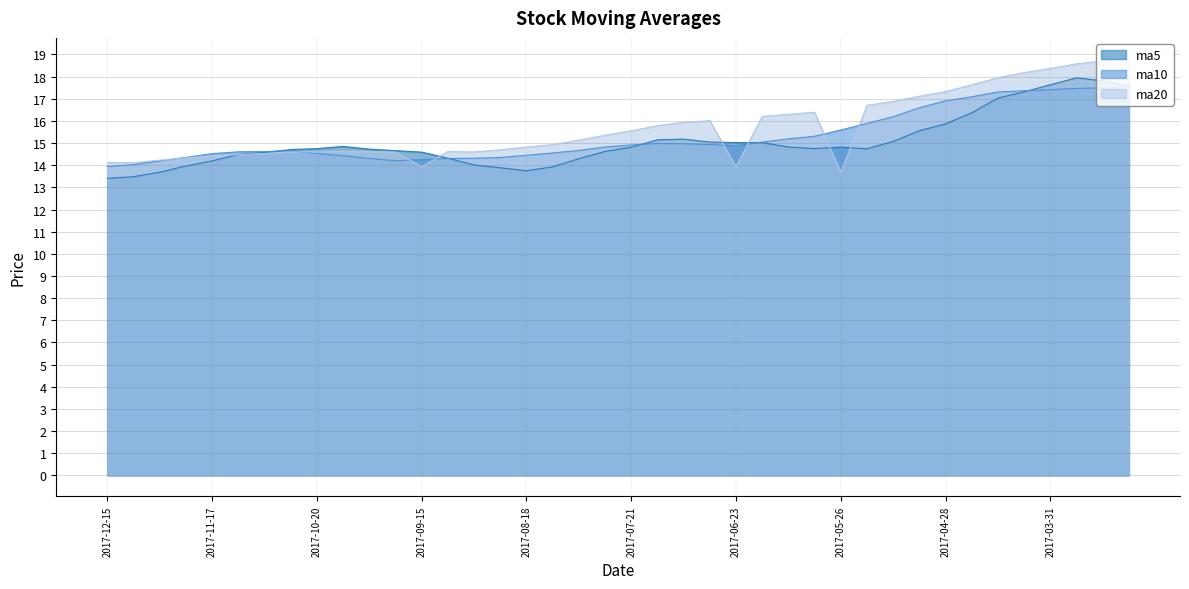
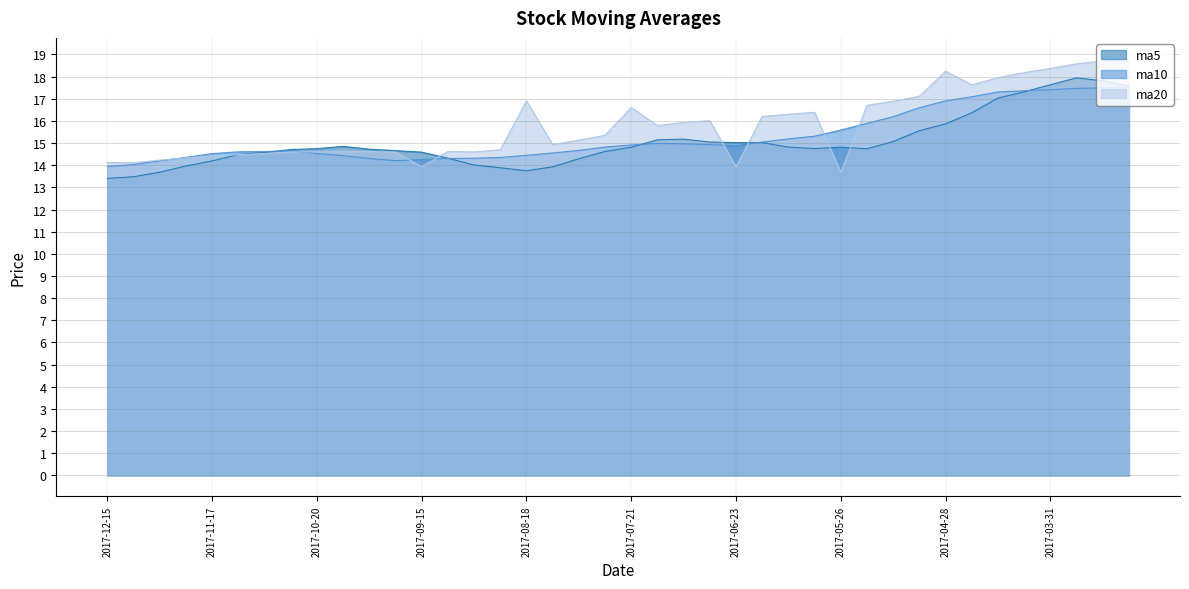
ma20, 2017-08-18: 14.8 -> 16.9
ma20, 2017-07-21: 15.6 -> 16.6
ma20, 2017-04-28: 17.3 -> 18.2
